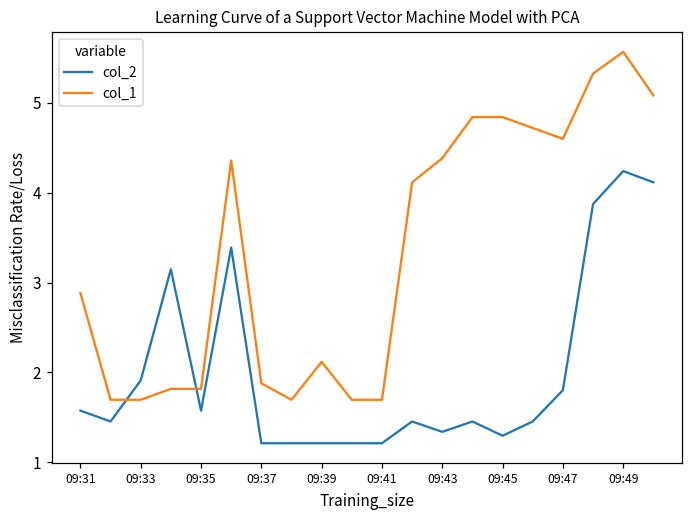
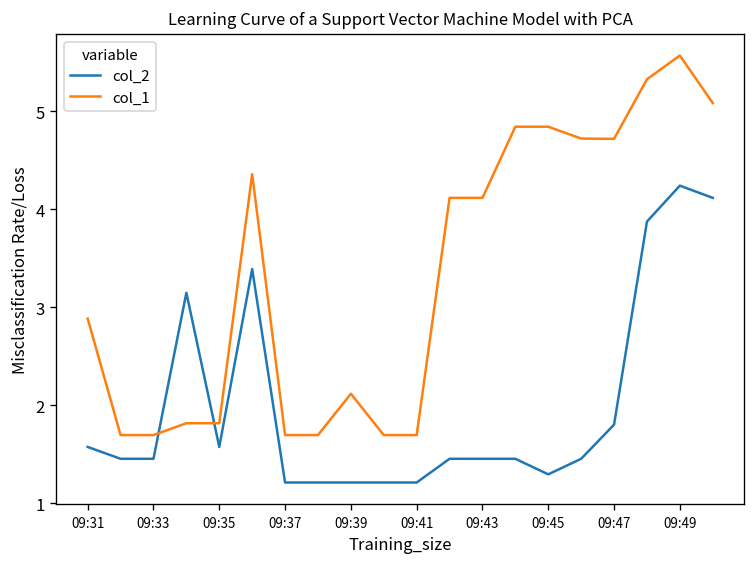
col_2, 09:33: 1.9 -> 1.5
col_1, 09:37: 1.9 -> 1.7
col_2, 09:43: 1.3 -> 1.5
col_1, 09:43: 4.4 -> 4.1
col_1, 09:47: 4.6 -> 4.7
